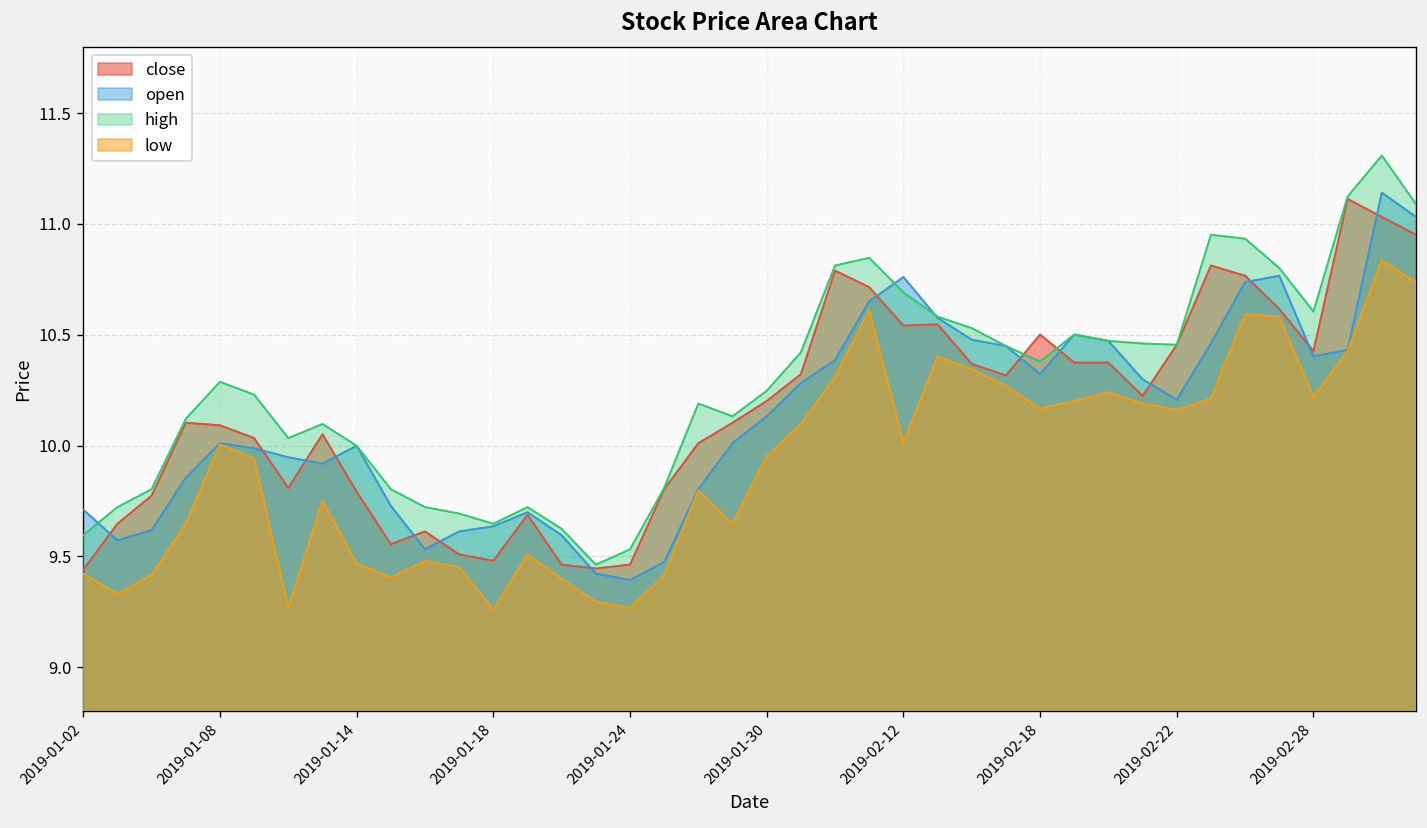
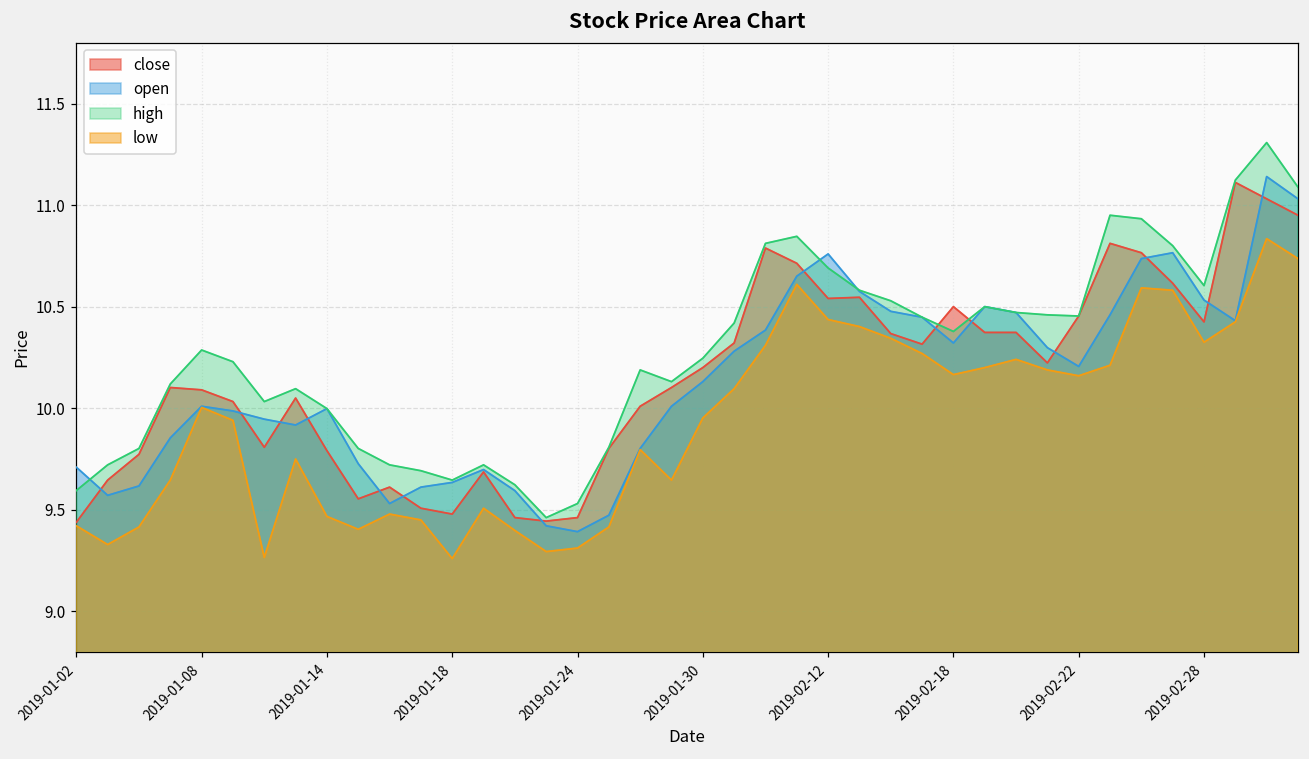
low, 2019-01-24: 9.27 -> 9.31
low, 2019-02-12: 10.01 -> 10.44
open, 2019-02-28: 10.40 -> 10.53
low, 2019-02-28: 10.22 -> 10.33
